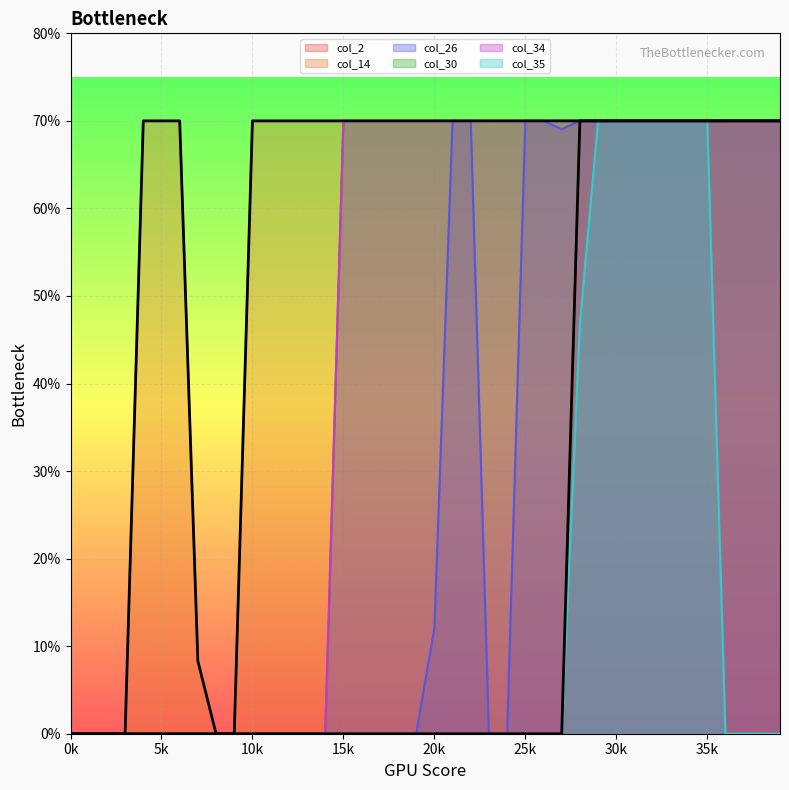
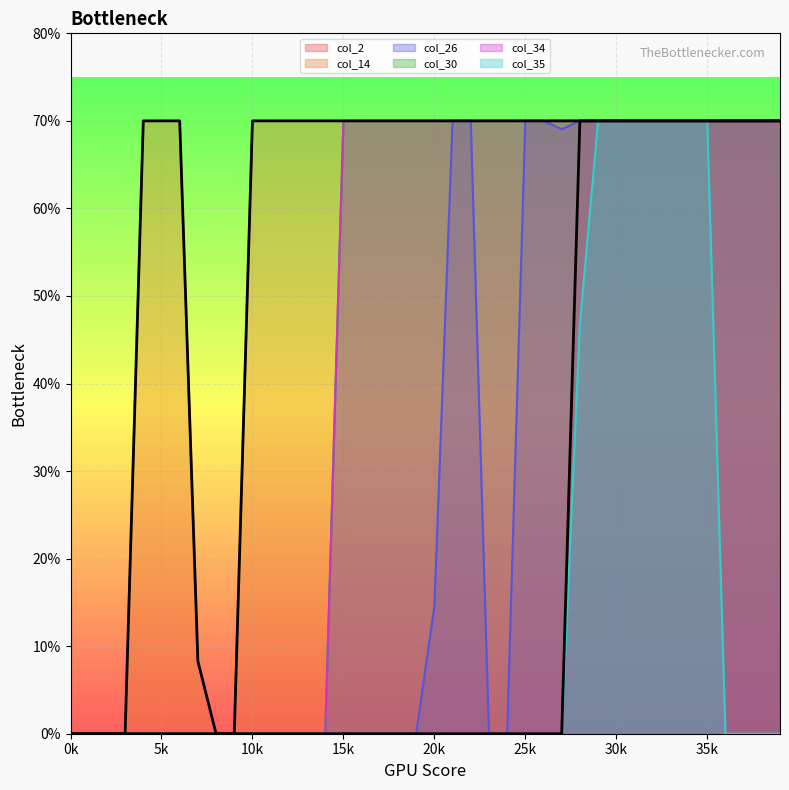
col_26, 20k: 12% -> 15%
